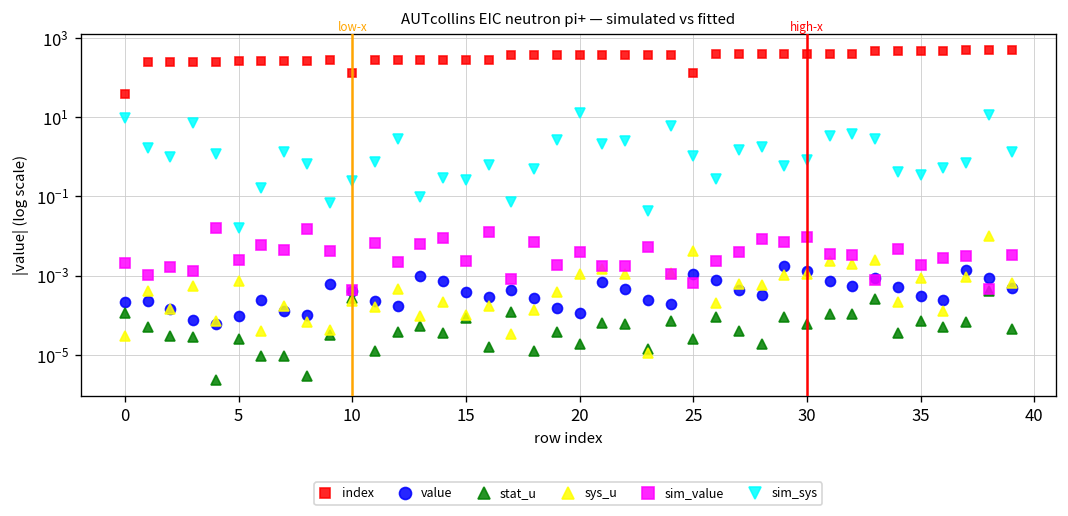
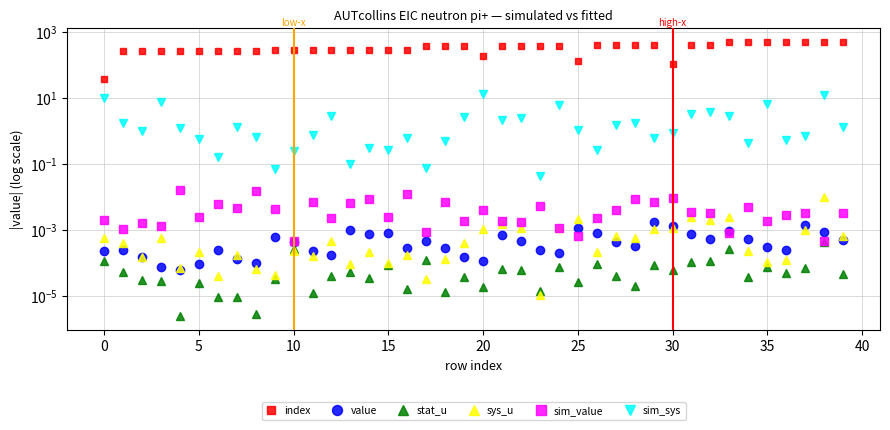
sys_u, 0: 0.00003 -> 0.0006
sys_u, 5: 0.0007 -> 0.0002
sim_sys, 5: 0.02 -> 0.6
index, 10: 130 -> 300
value, 15: 0.0004 -> 0.0008
index, 20: 400 -> 200
sys_u, 25: 0.004 -> 0.002
index, 30: 400 -> 110
sys_u, 35: 0.0009 -> 0.00010
sim_sys, 35: 0.3 -> 6
